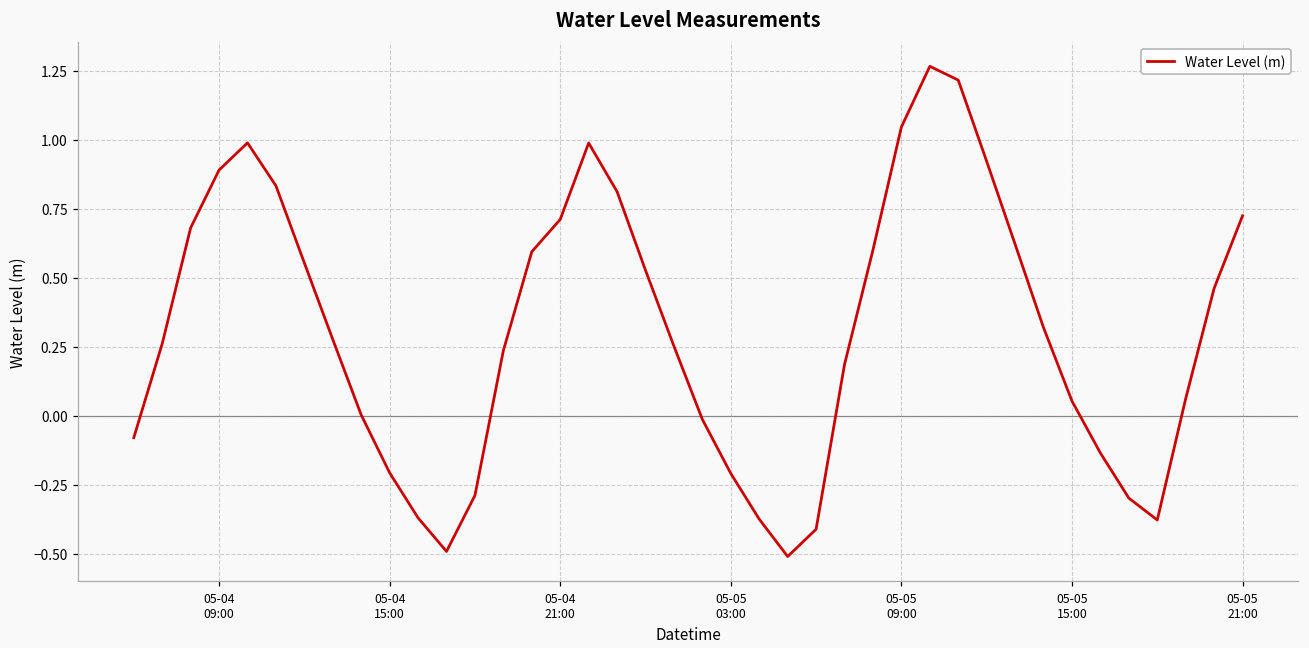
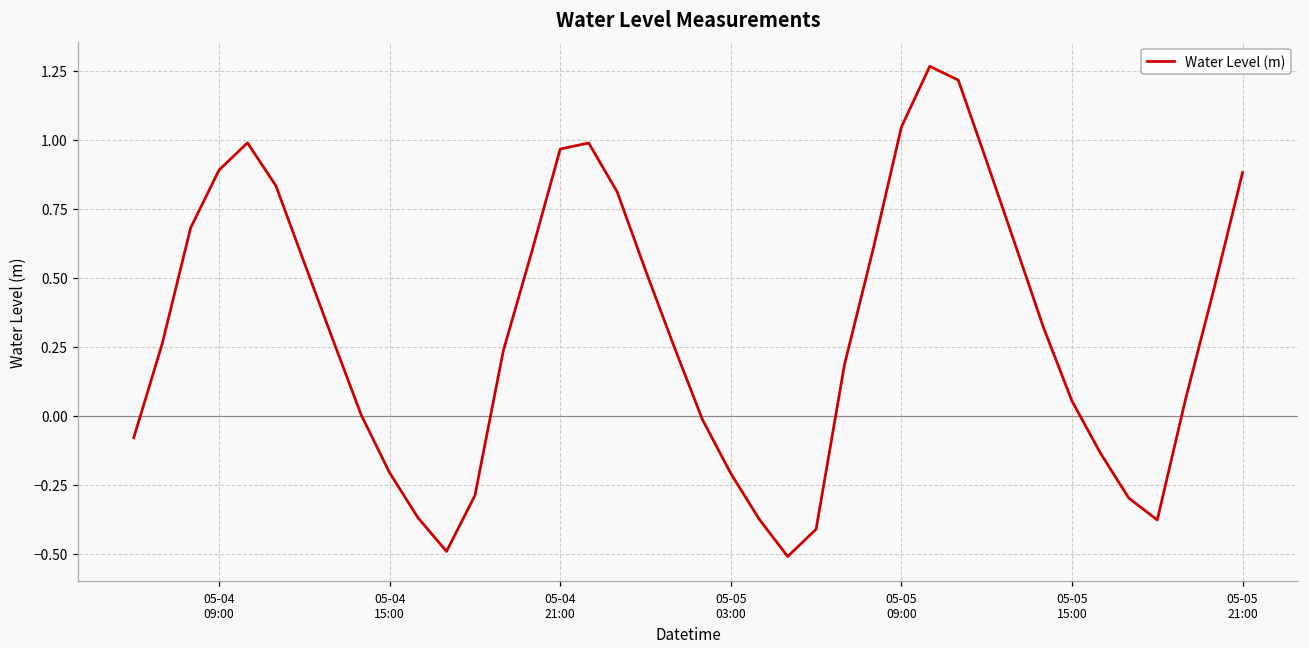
05-04 21:00: 0.71 -> 0.97
05-05 21:00: 0.72 -> 0.88
